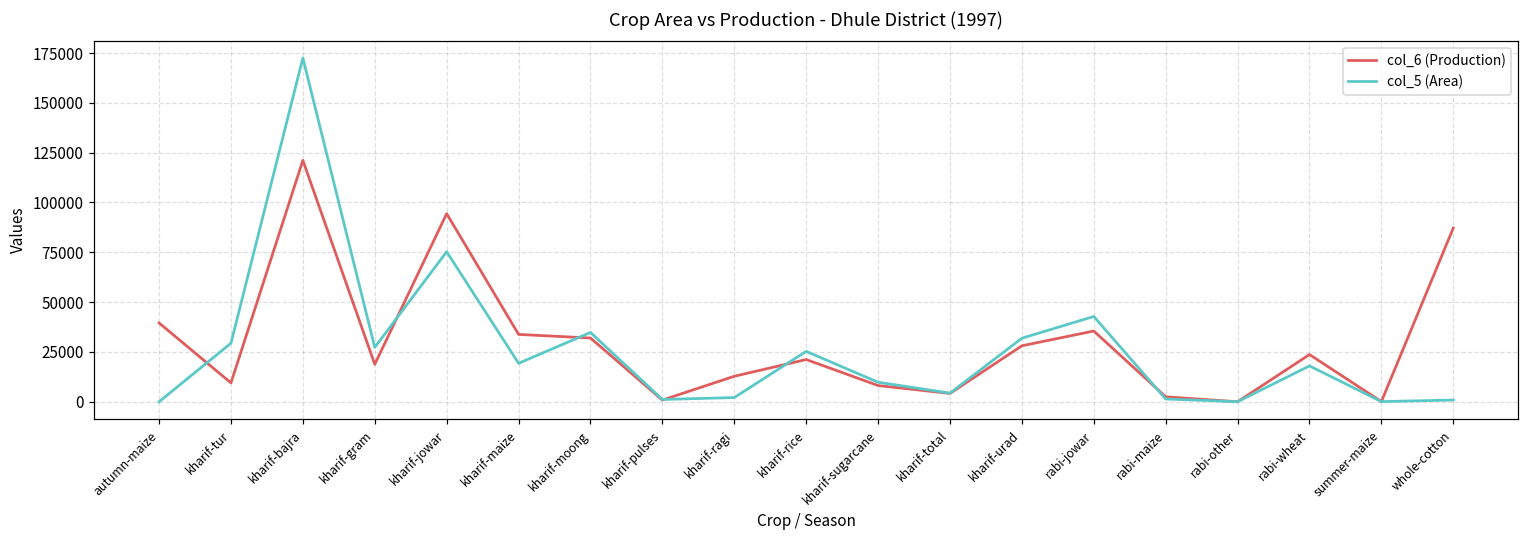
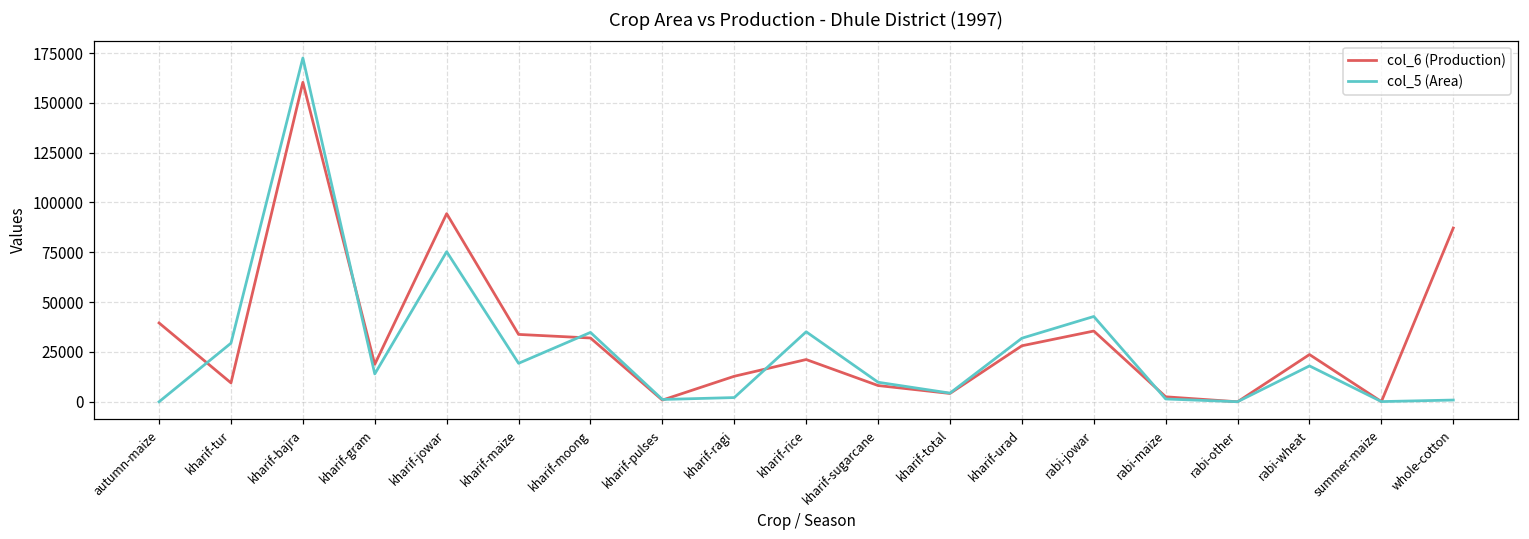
col_6 (Production), kharif-bajra: 121000 -> 160000
col_5 (Area), kharif-gram: 27000 -> 14000
col_5 (Area), kharif-rice: 25000 -> 35000
